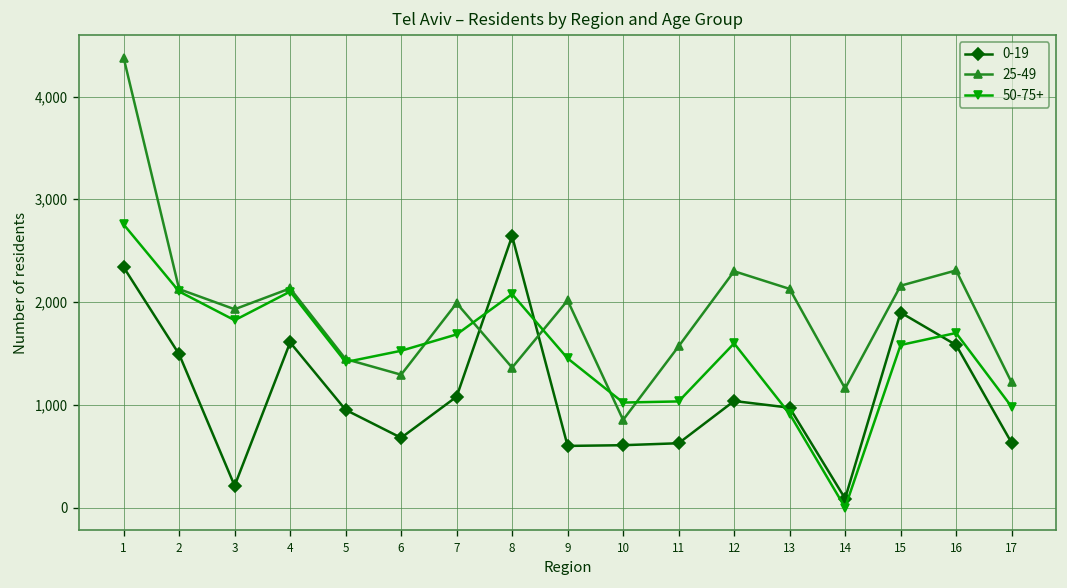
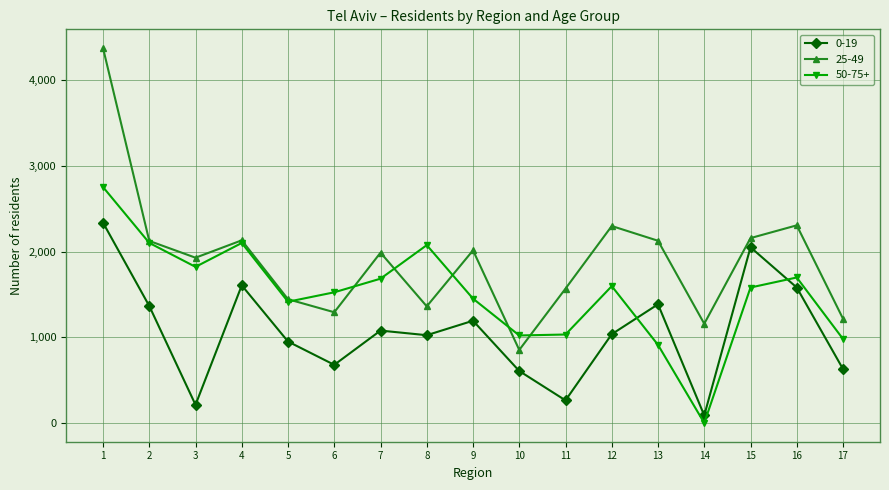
0-19, 2: 1,500 -> 1,400
0-19, 8: 2,600 -> 1,000
0-19, 9: 600 -> 1,200
0-19, 11: 600 -> 300
0-19, 13: 1,000 -> 1,400
0-19, 15: 1,900 -> 2,100
